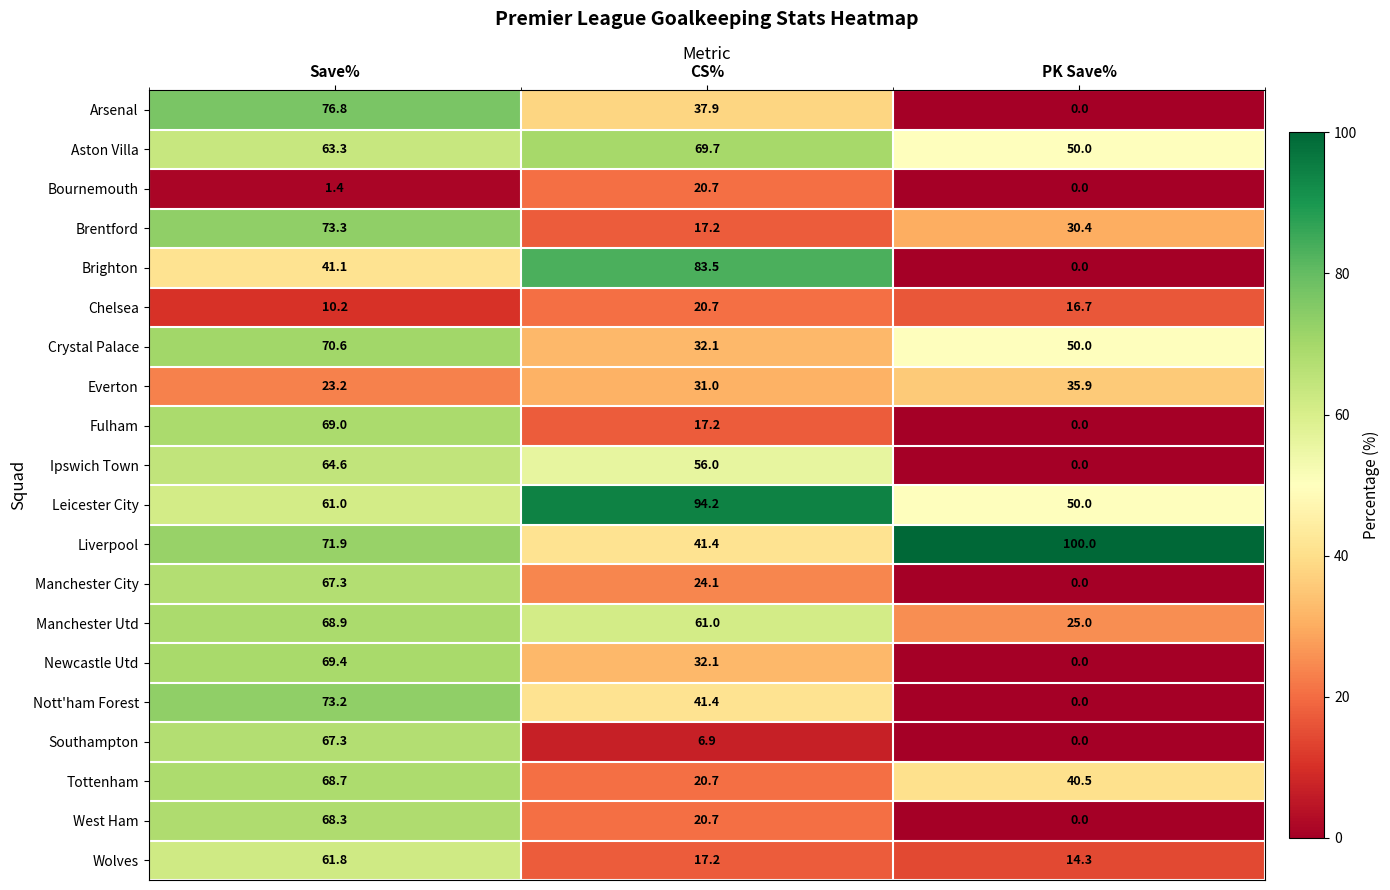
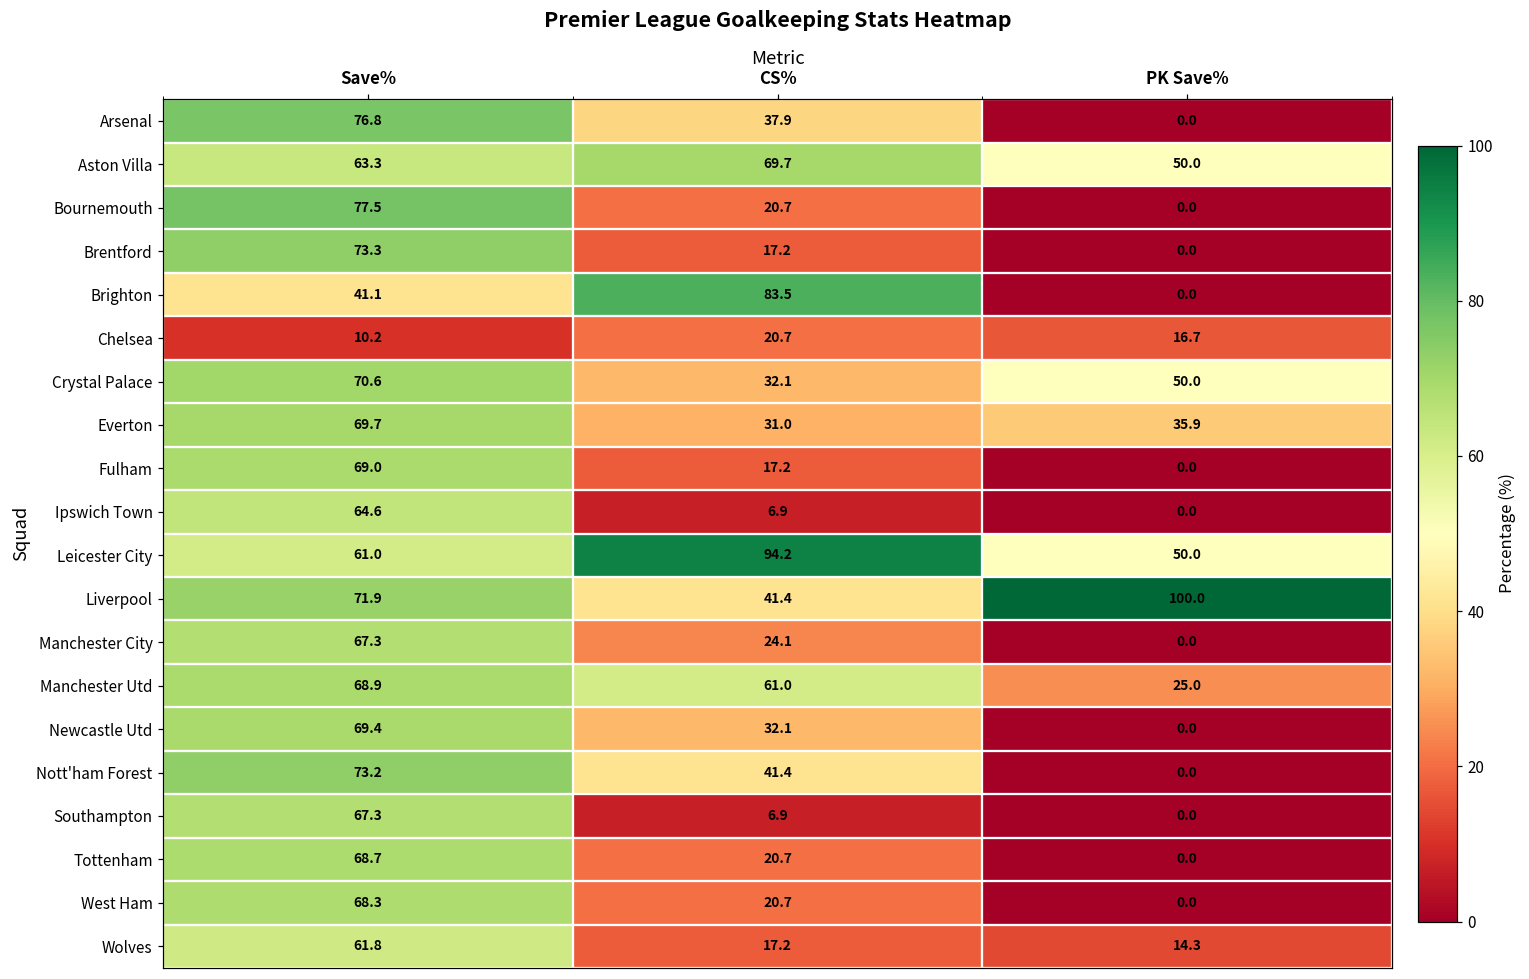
Bournemouth, Save%: 1.4 -> 77.5
Brentford, PK Save%: 30.4 -> 0.0
Everton, Save%: 23.2 -> 69.7
Ipswich Town, CS%: 56.0 -> 6.9
Tottenham, PK Save%: 40.5 -> 0.0
